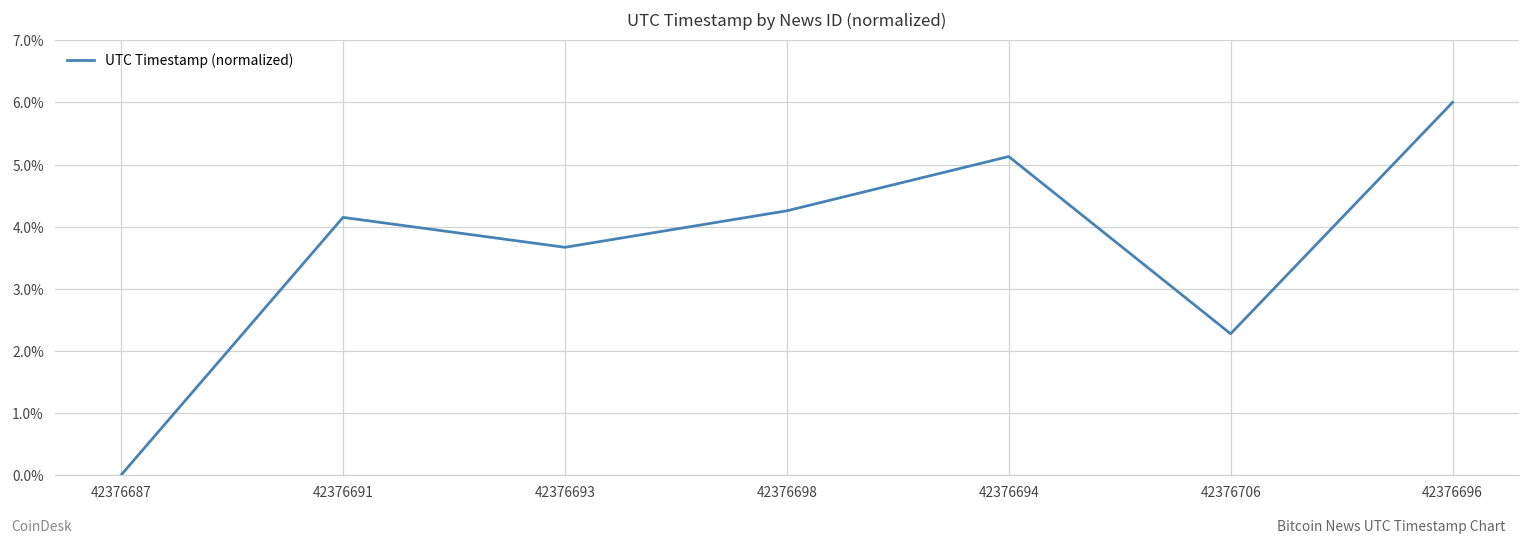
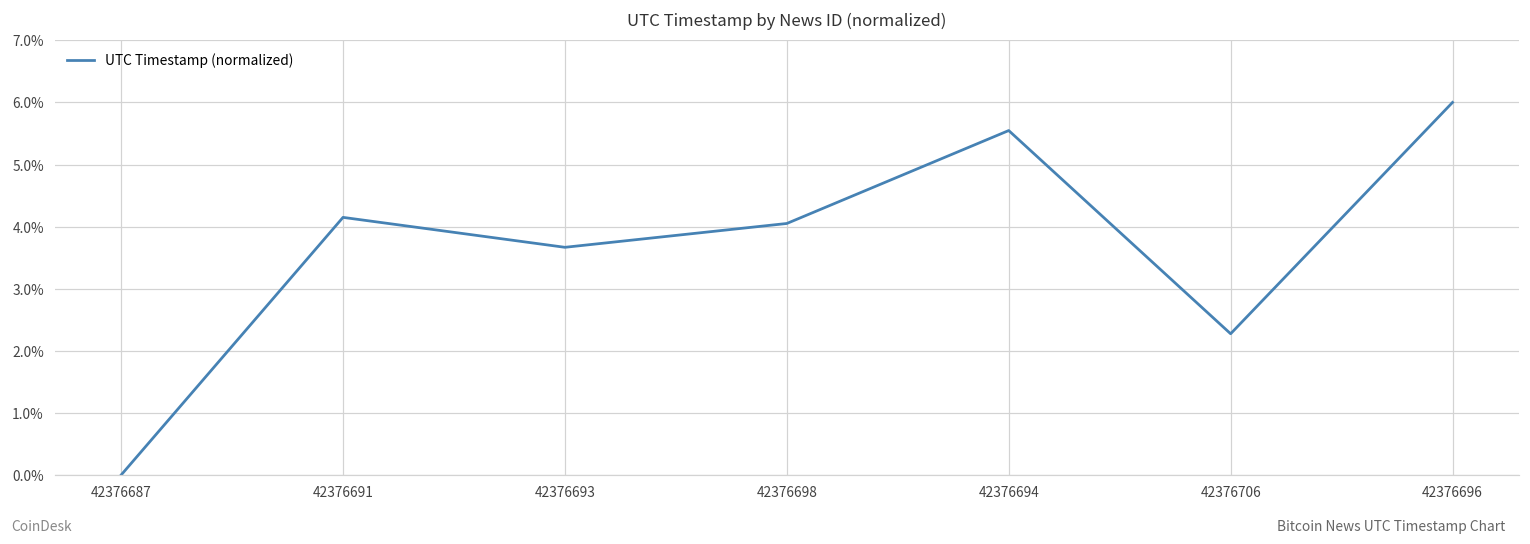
42376698: 4.3% -> 4.1%
42376694: 5.1% -> 5.5%
